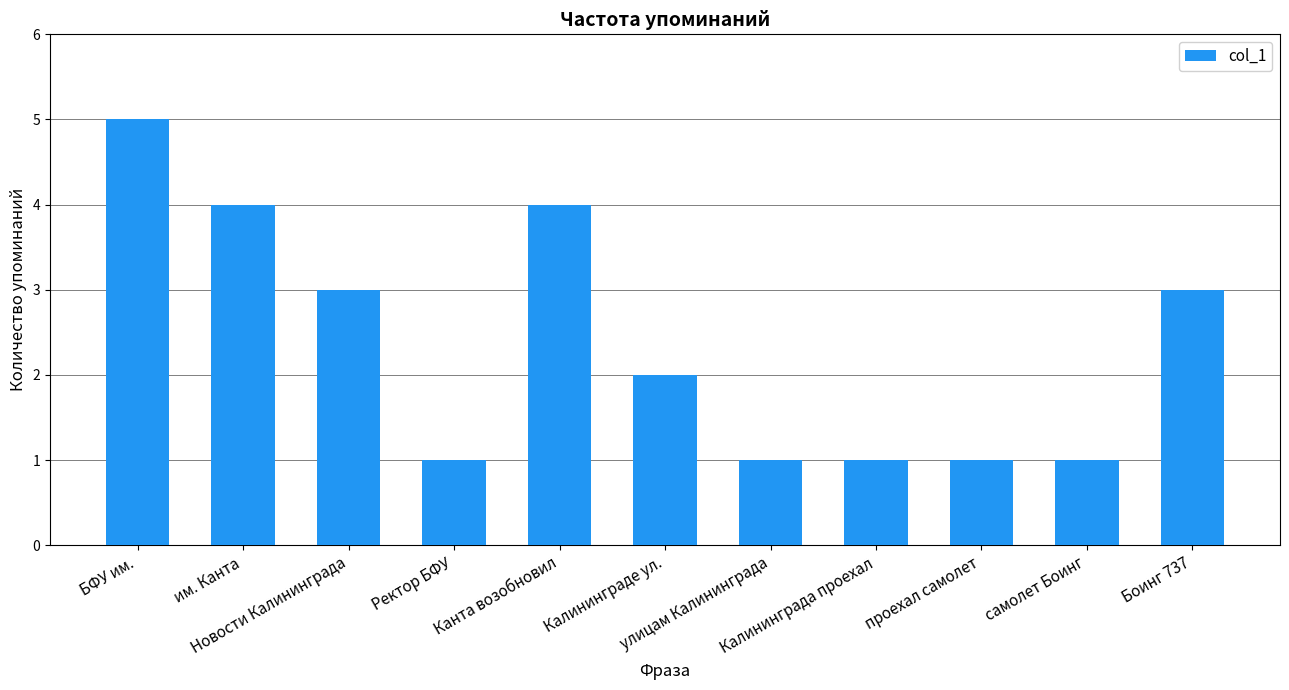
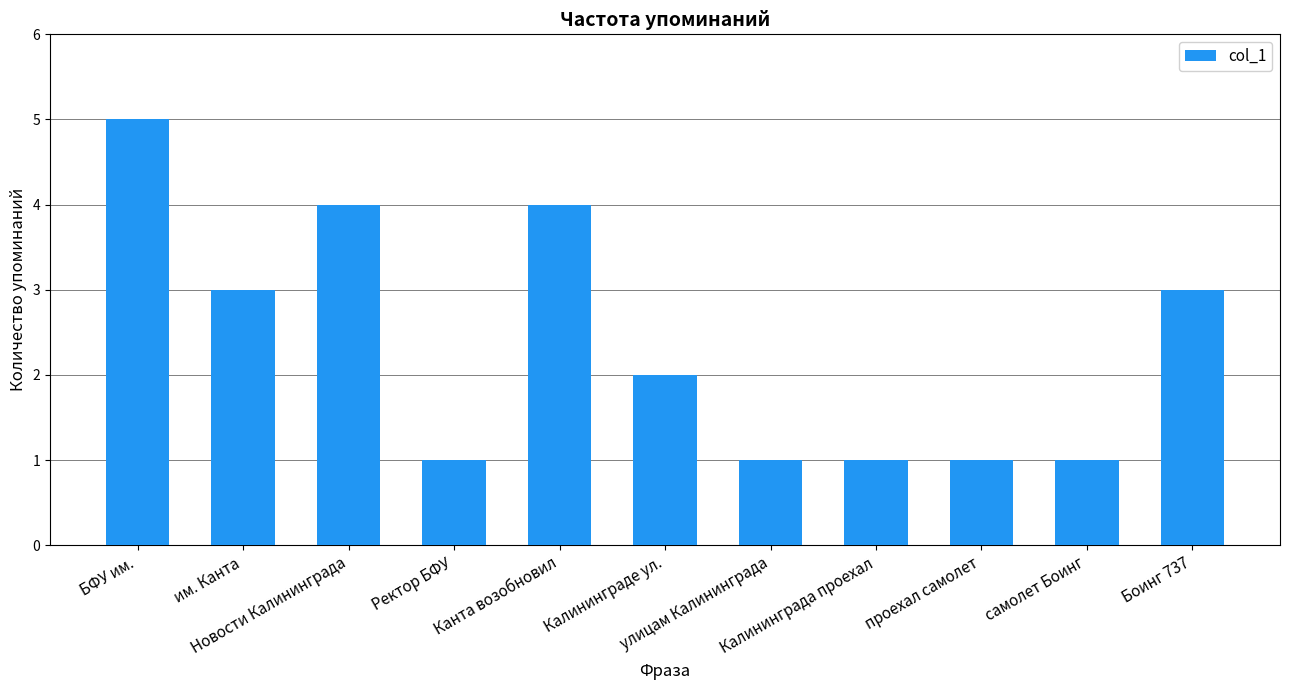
им. Канта: 4 -> 3
Новости Калининграда: 3 -> 4
